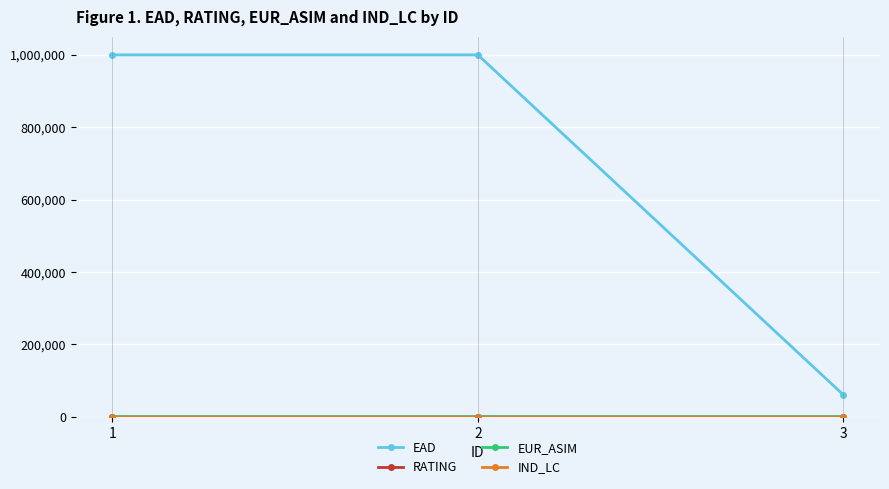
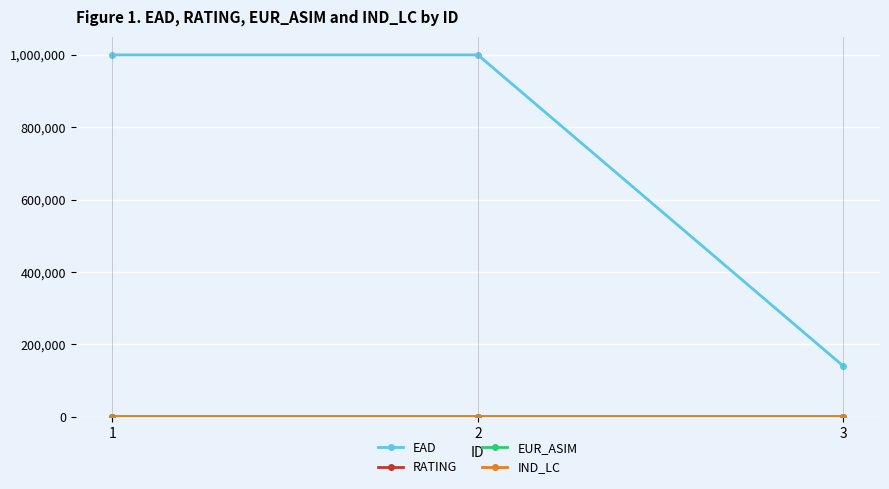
EAD, 3: 60,000 -> 140,000
